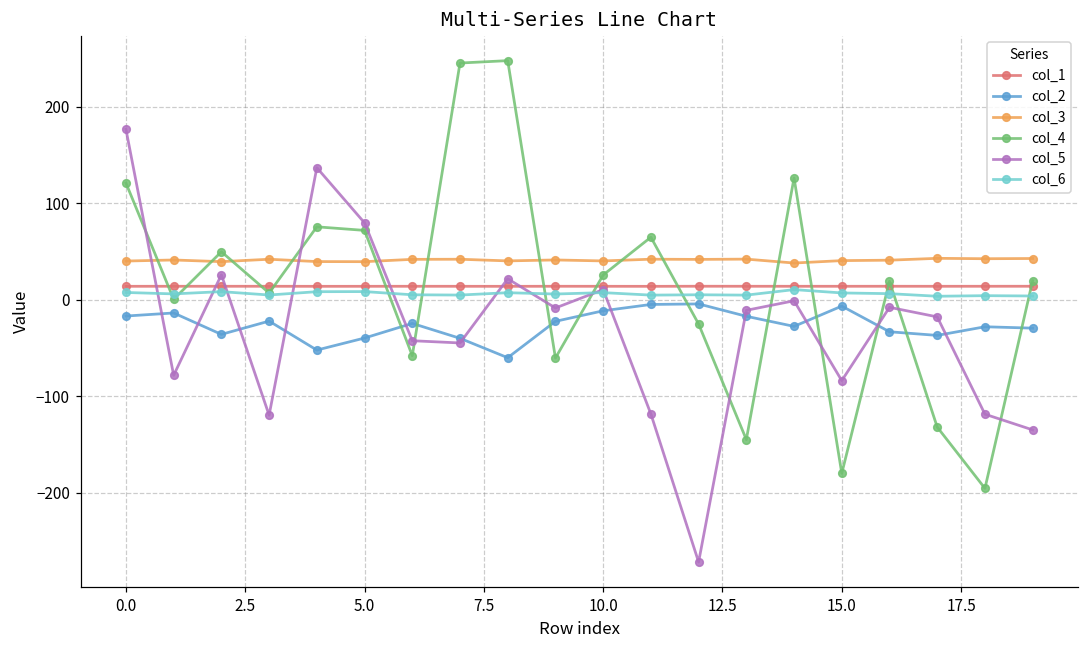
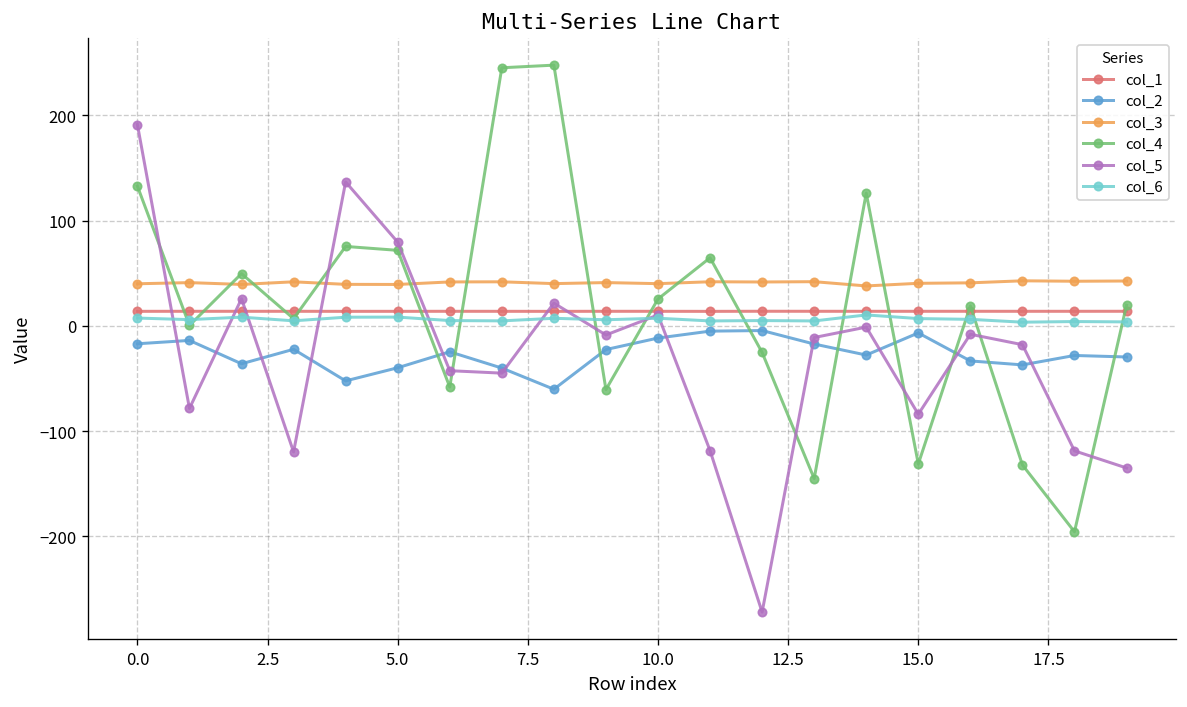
col_4, 0.0: 120 -> 130
col_5, 0.0: 180 -> 190
col_4, 15.0: -180 -> -130
